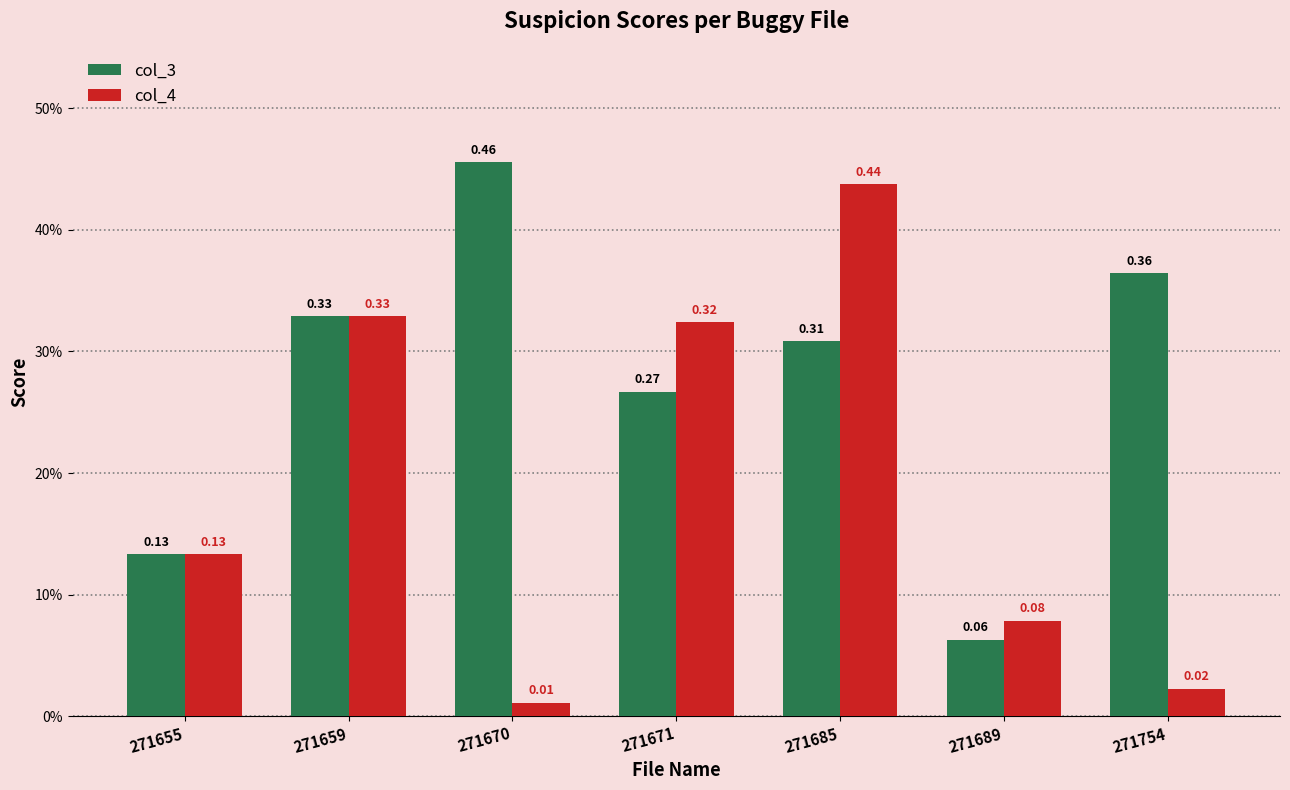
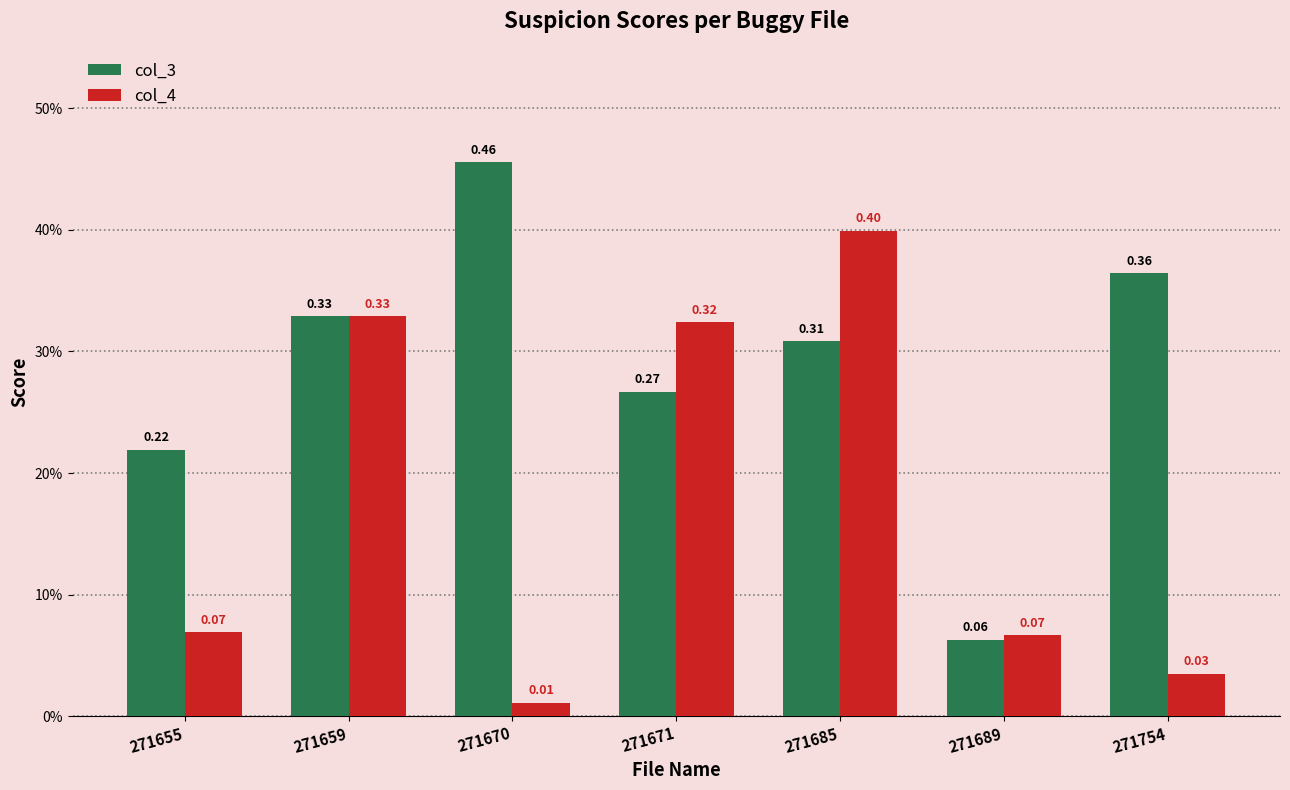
col_3, 271655: 0.13 -> 0.22
col_4, 271655: 0.13 -> 0.07
col_4, 271685: 0.44 -> 0.40
col_4, 271689: 0.08 -> 0.07
col_4, 271754: 0.02 -> 0.03
